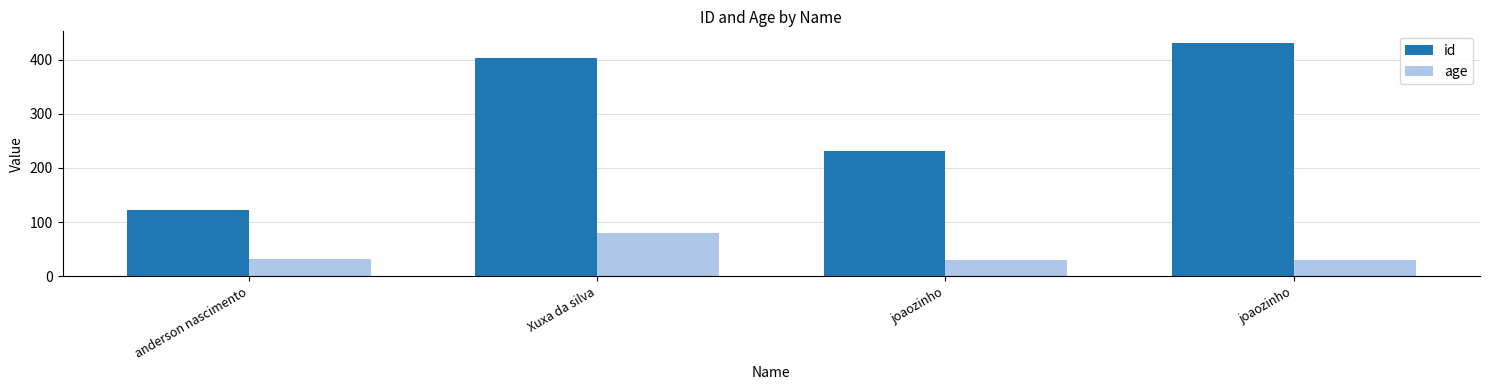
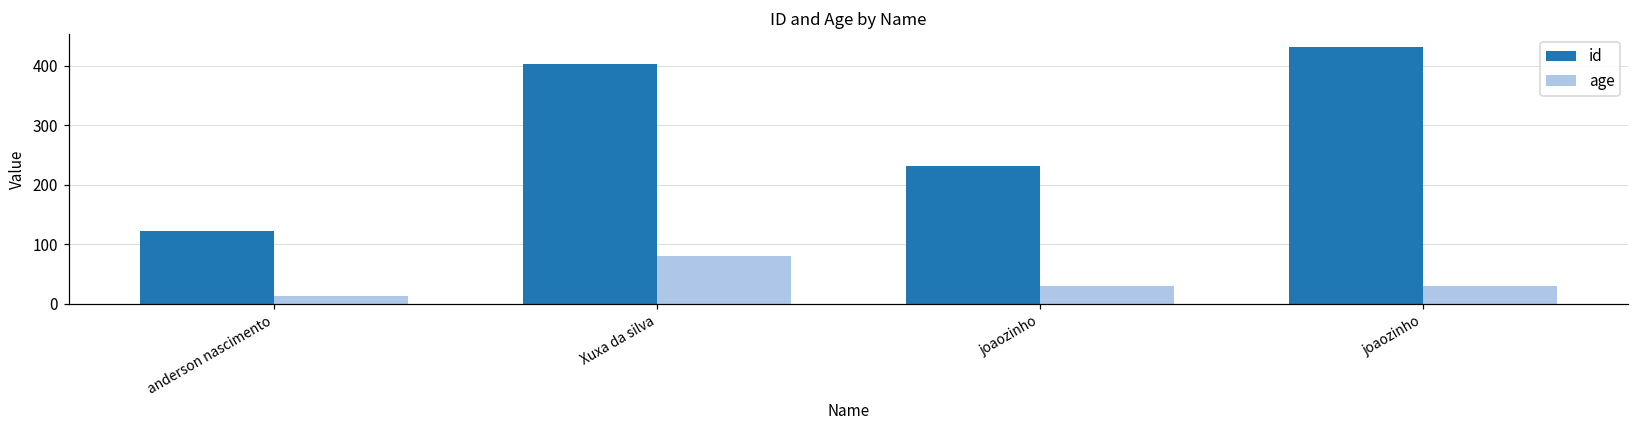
age, anderson nascimento: 30 -> 10
